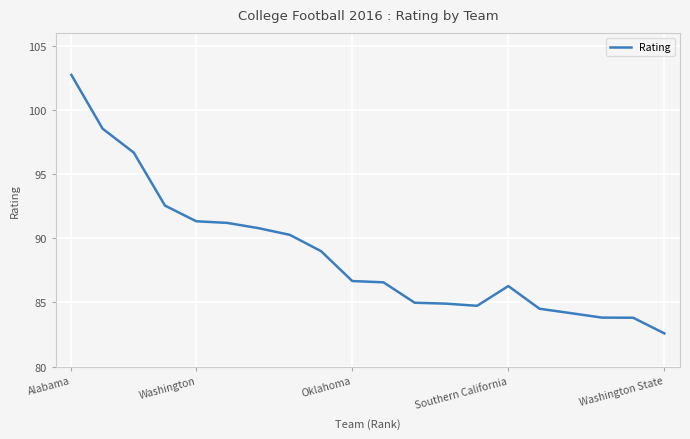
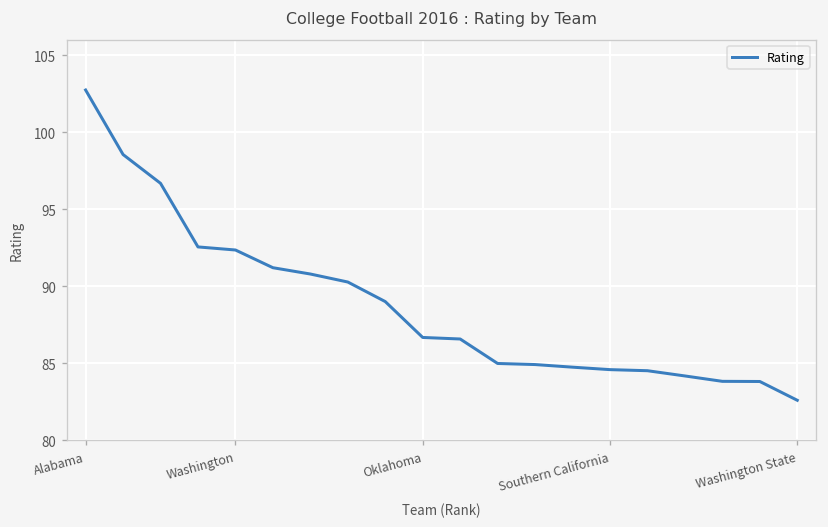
Washington: 91.3 -> 92.3
Southern California: 86.3 -> 84.6
